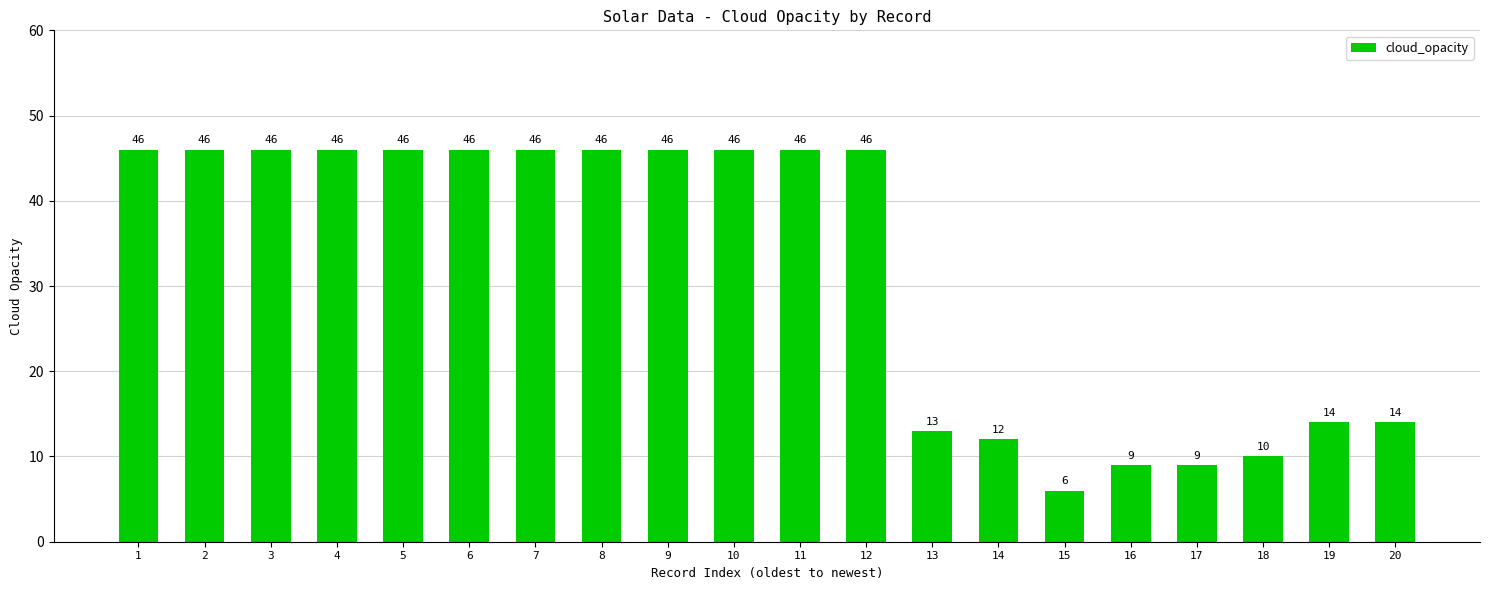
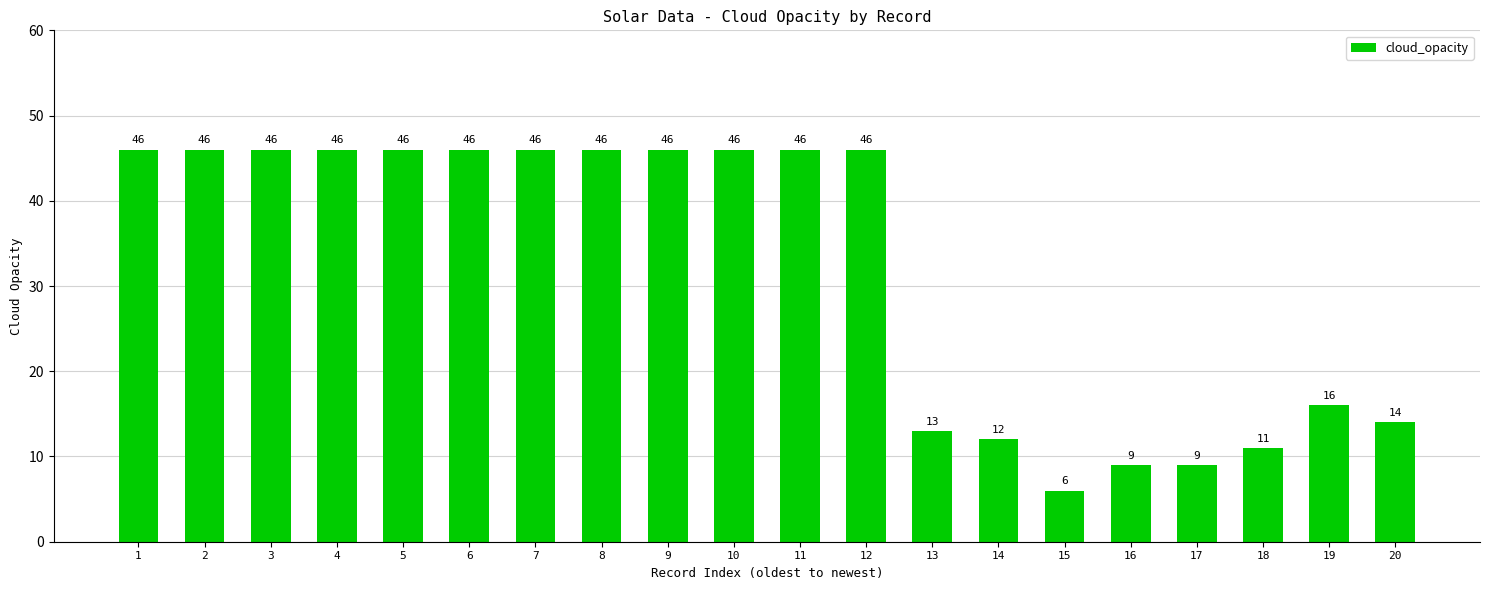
18: 10 -> 11
19: 14 -> 16
